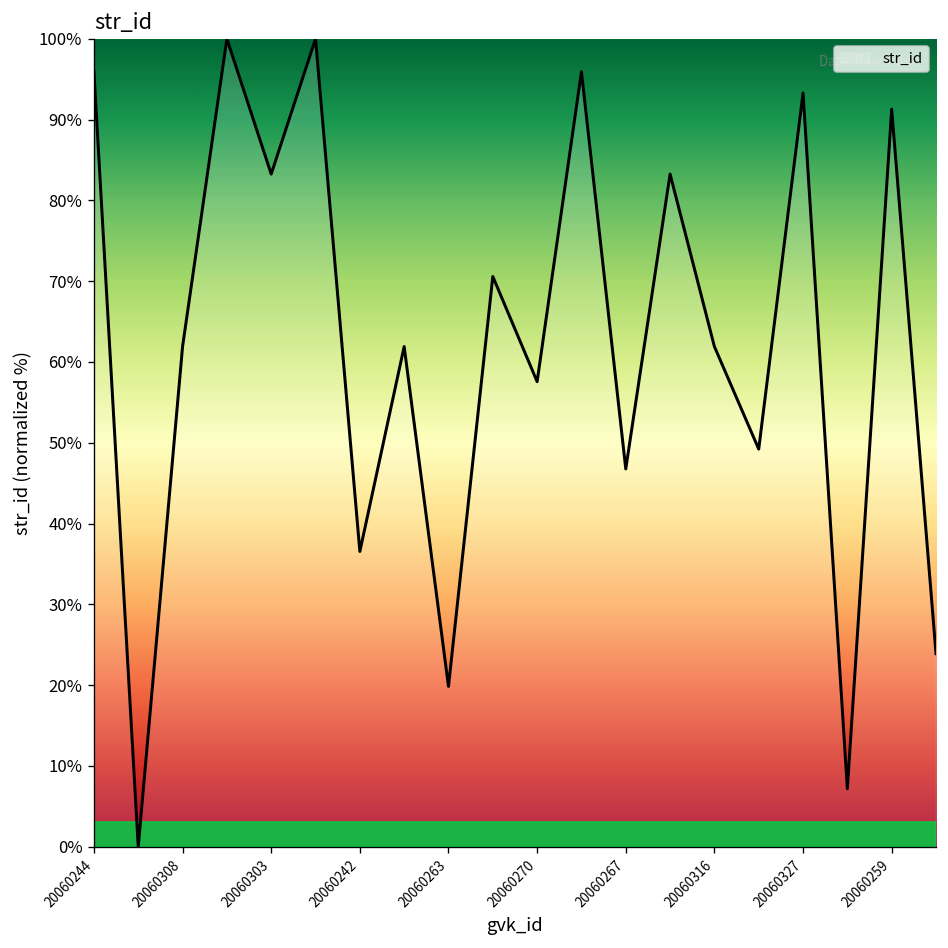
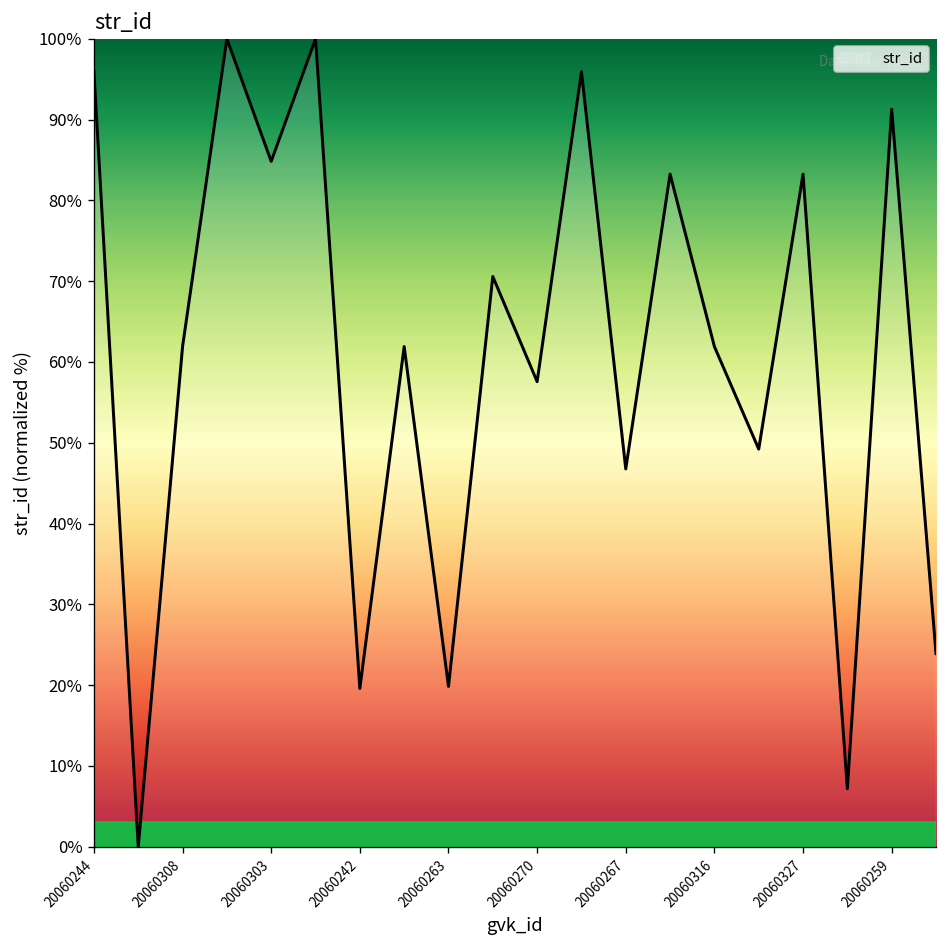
20060303: 83% -> 85%
20060242: 37% -> 20%
20060327: 93% -> 83%
